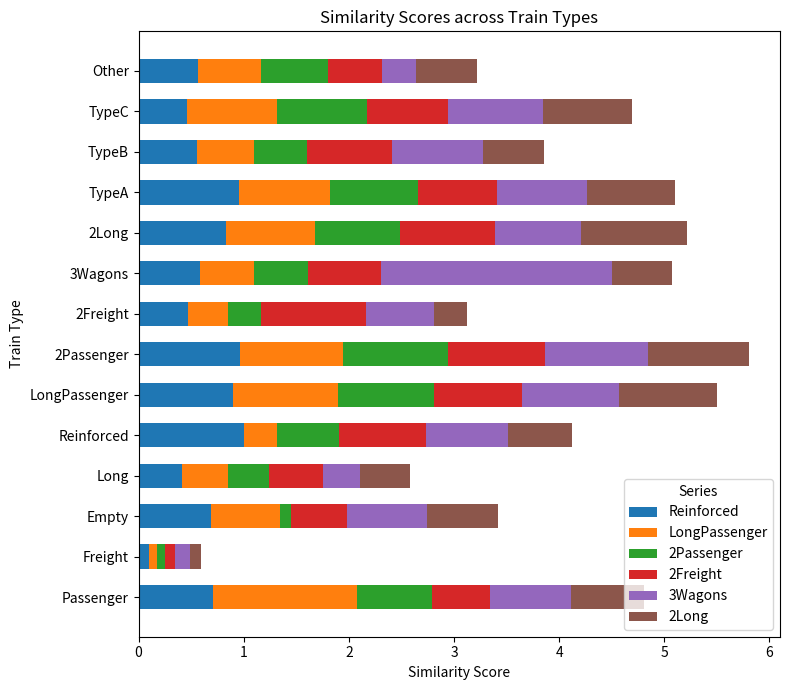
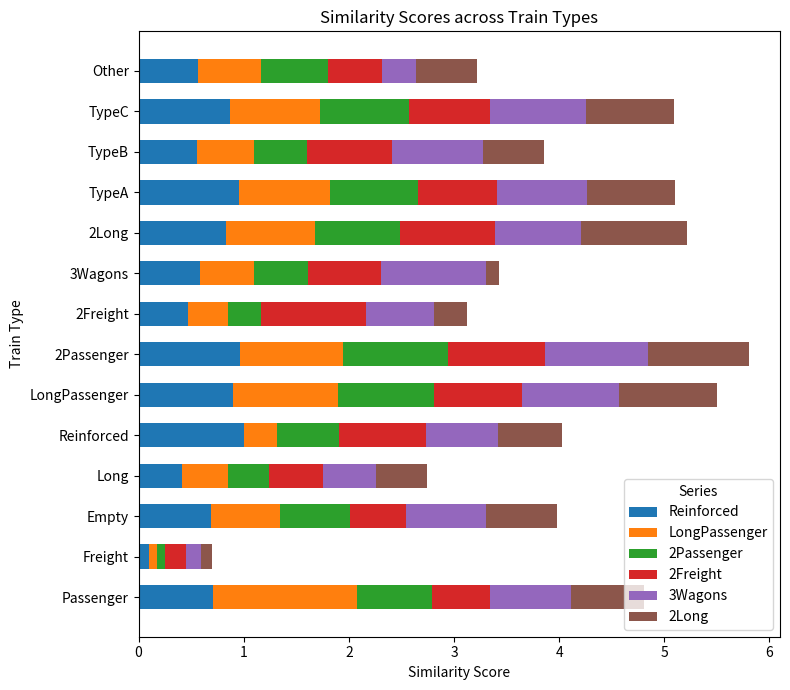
Reinforced, TypeC: 0.46 -> 0.87
3Wagons, 3Wagons: 2.2 -> 1.0
2Long, 3Wagons: 0.57 -> 0.12
3Wagons, Reinforced: 0.78 -> 0.69
3Wagons, Long: 0.35 -> 0.51
2Passenger, Empty: 0.10 -> 0.66
2Freight, Freight: 0.10 -> 0.20
